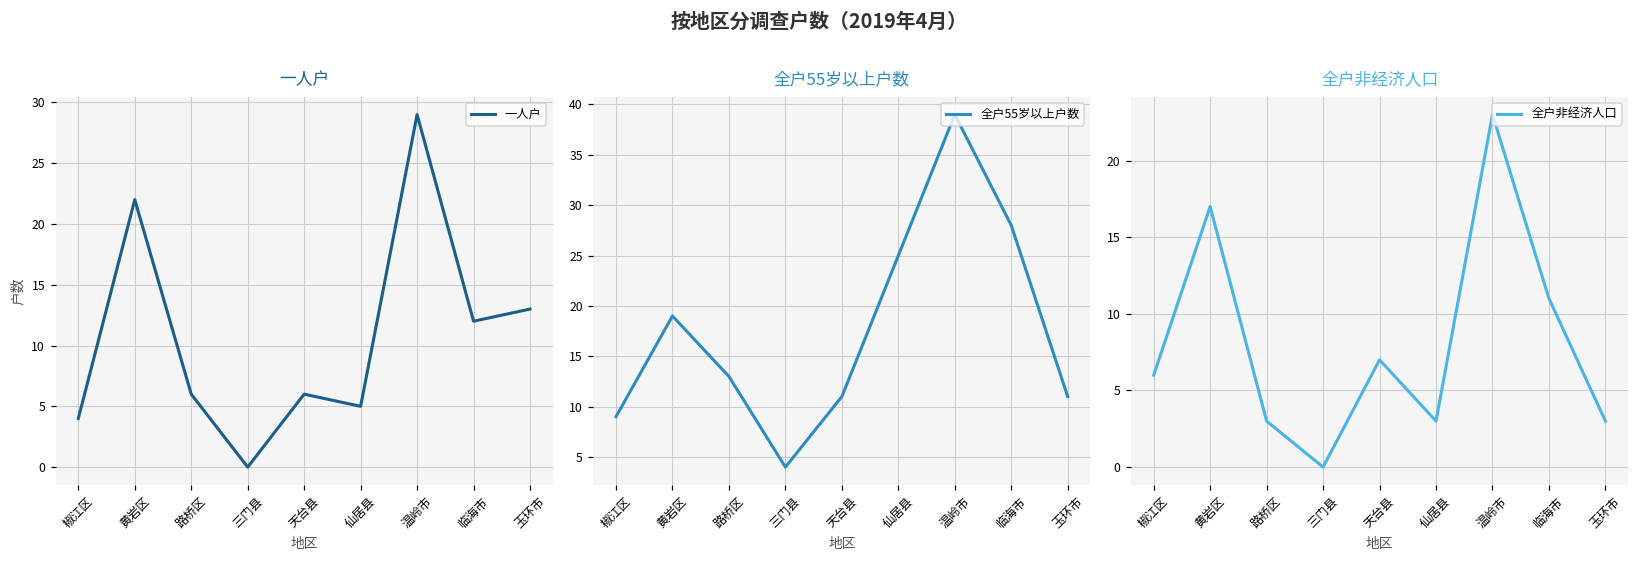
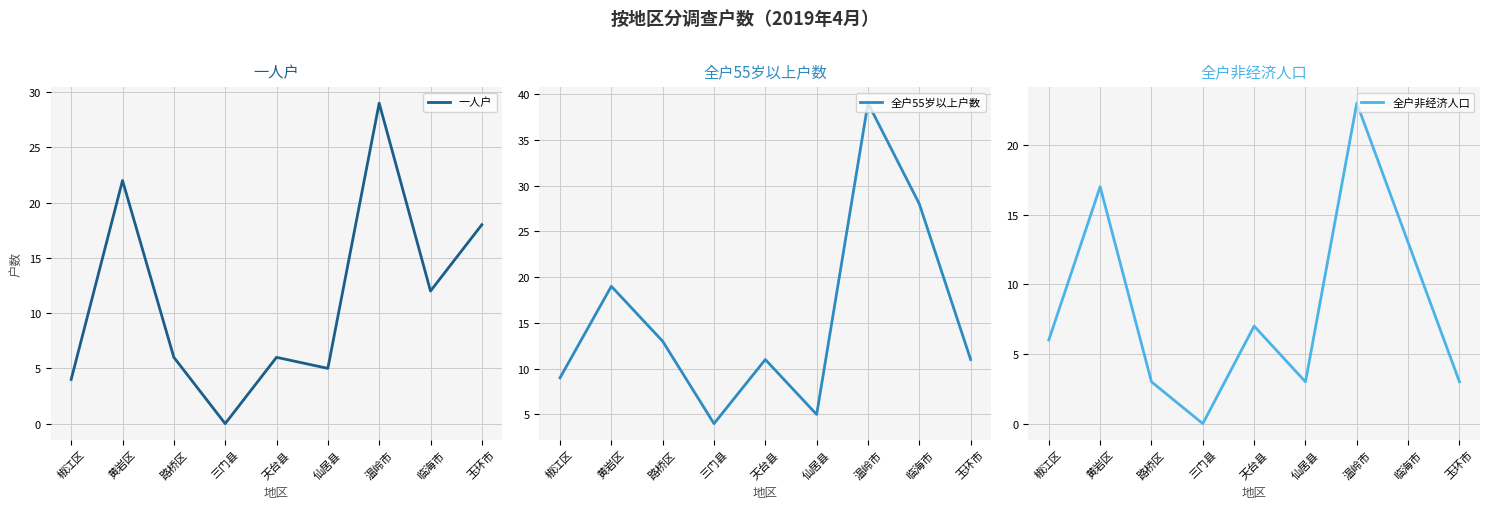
一人户, 玉环市: 13 -> 18
全户55岁以上户数, 仙居县: 25 -> 5
全户非经济人口, 临海市: 11 -> 13
